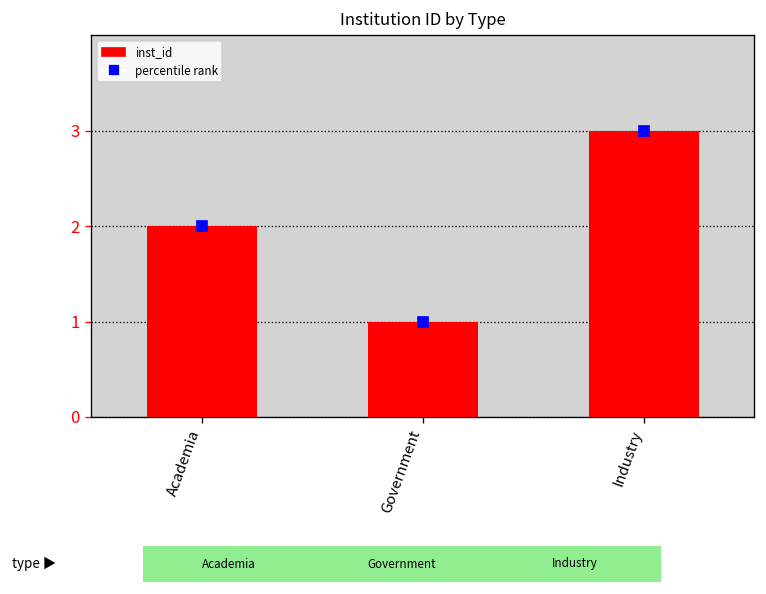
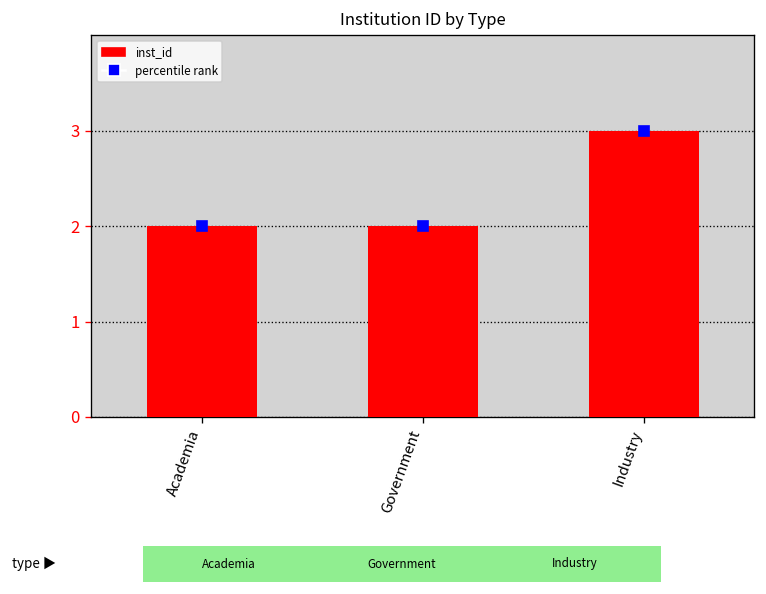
inst_id, Government: 1 -> 2
